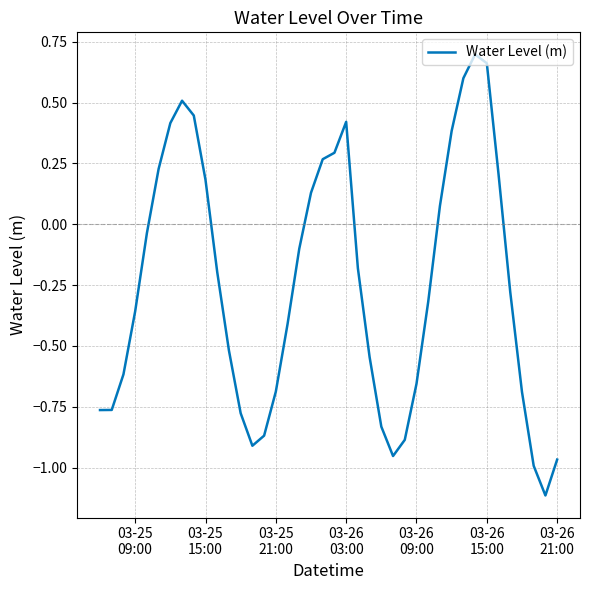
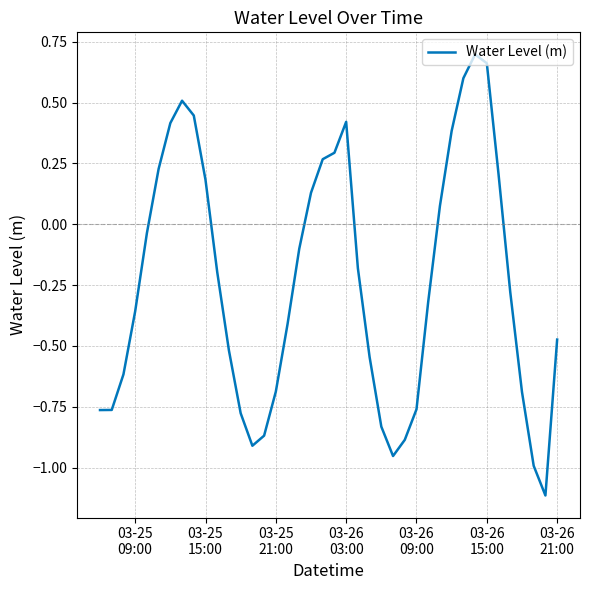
03-26 09:00: -0.66 -> -0.76
03-26 21:00: -0.97 -> -0.47
